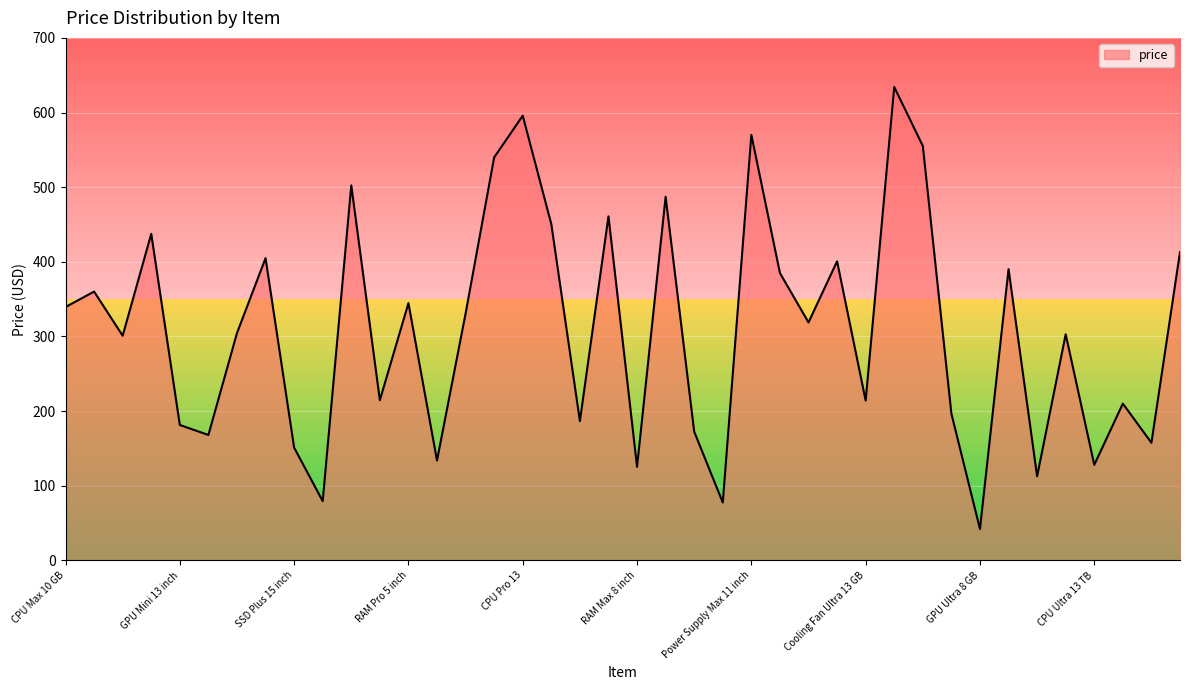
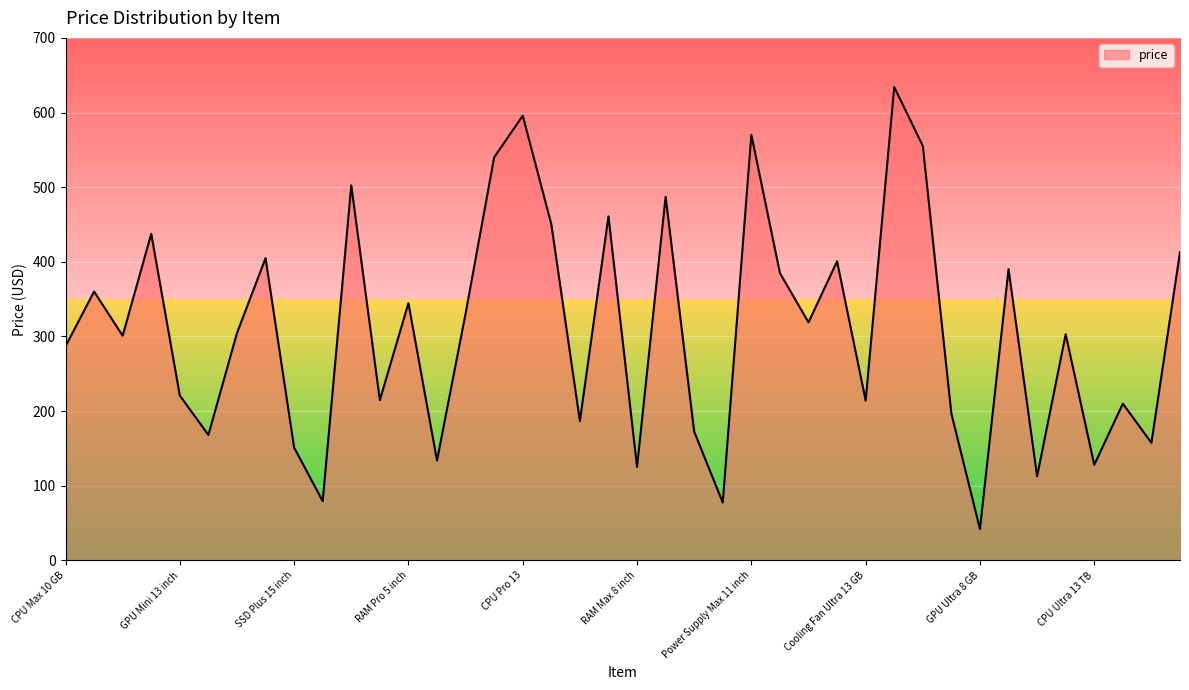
CPU Max 10 GB: 340 -> 290
GPU Mini 13 inch: 180 -> 220
